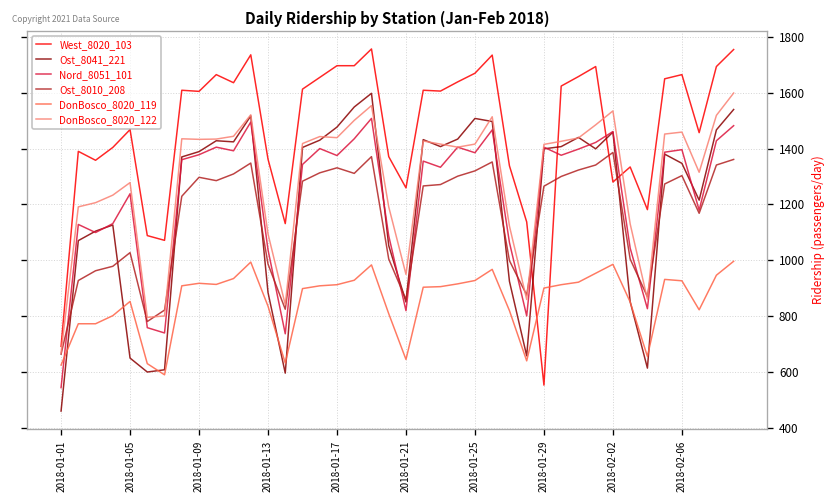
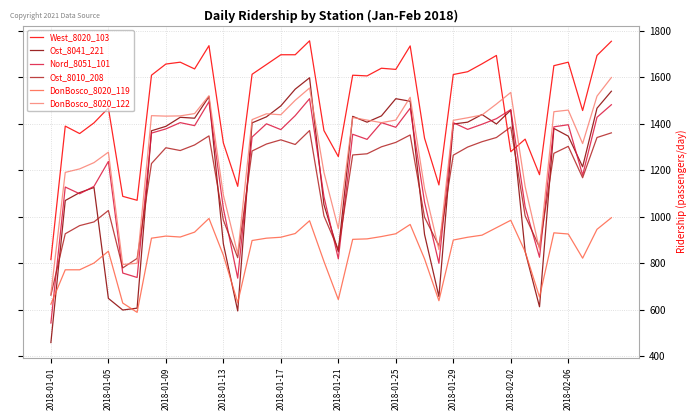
West_8020_103, 2018-01-01: 690 -> 820
West_8020_103, 2018-01-09: 1610 -> 1660
West_8020_103, 2018-01-13: 1360 -> 1320
West_8020_103, 2018-01-25: 1670 -> 1630
West_8020_103, 2018-01-29: 550 -> 1610
